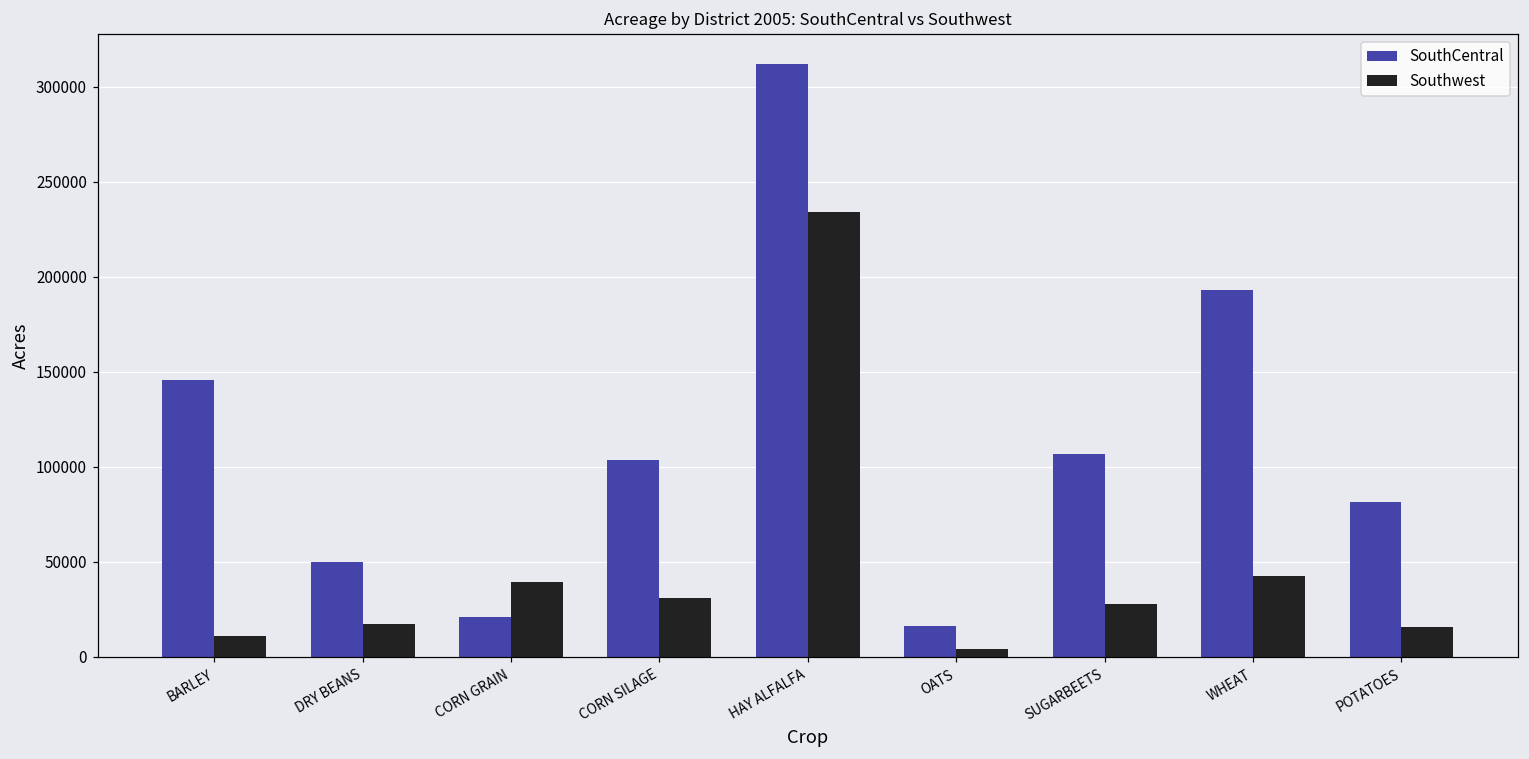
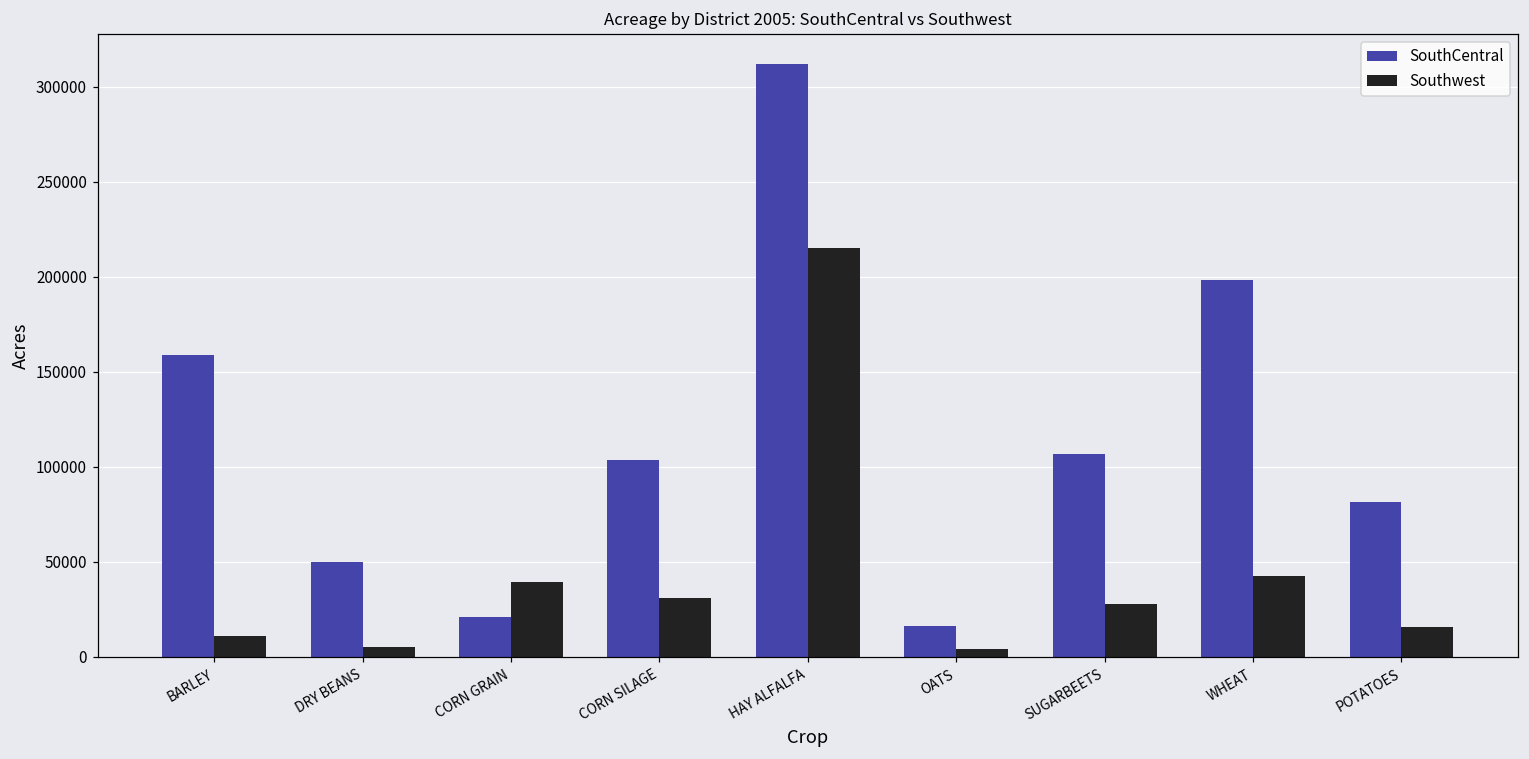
SouthCentral, BARLEY: 146000 -> 159000
Southwest, DRY BEANS: 17000 -> 5000
Southwest, HAY ALFALFA: 234000 -> 215000
SouthCentral, WHEAT: 193000 -> 198000
